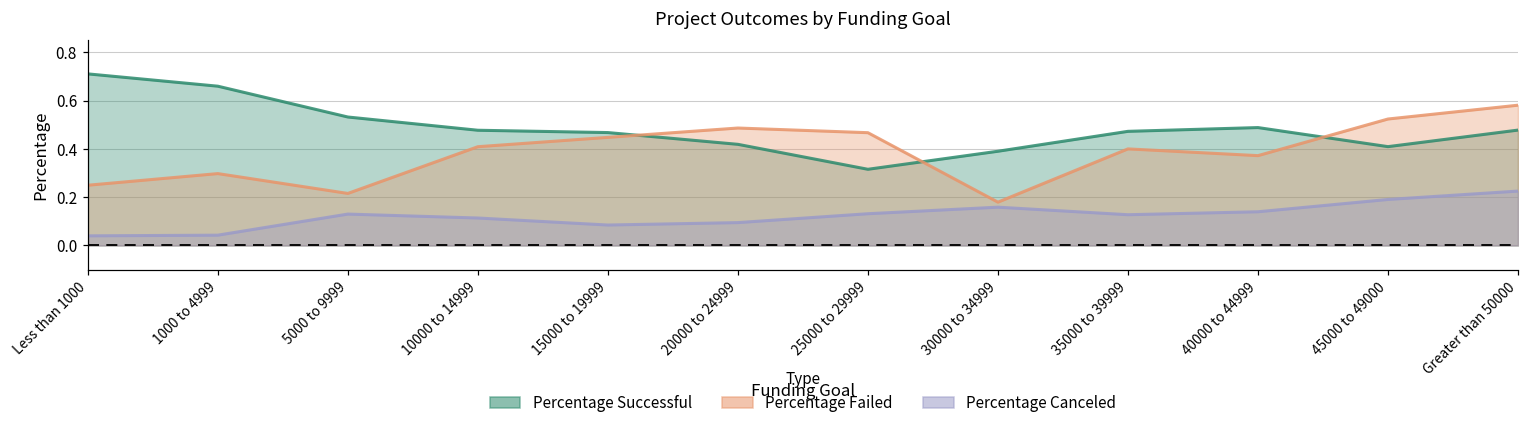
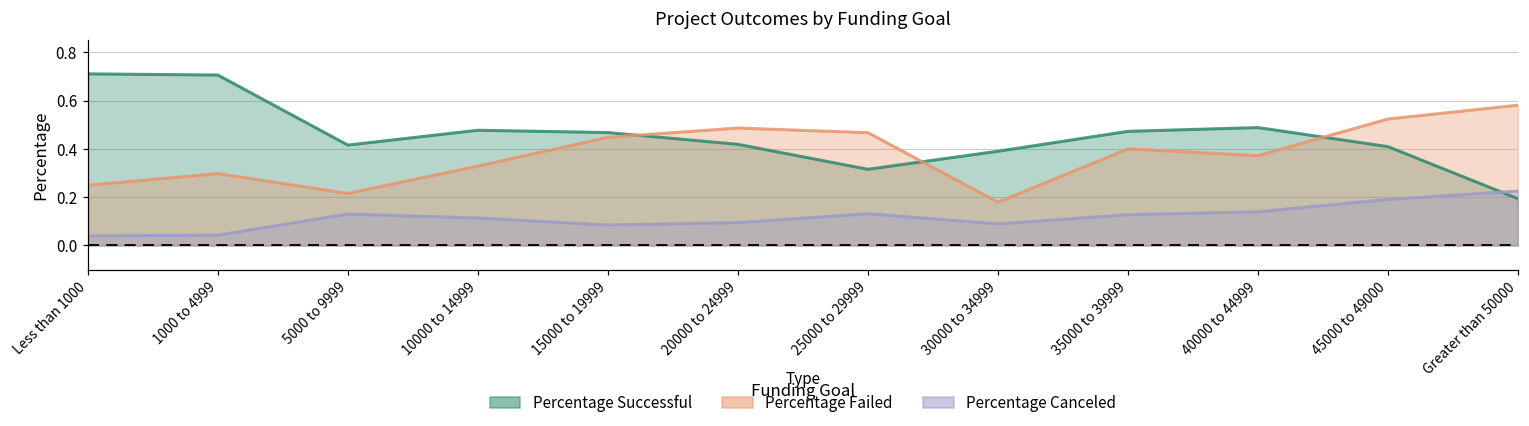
Percentage Successful, 1000 to 4999: 0.66 -> 0.71
Percentage Successful, 5000 to 9999: 0.53 -> 0.42
Percentage Failed, 10000 to 14999: 0.41 -> 0.33
Percentage Canceled, 30000 to 34999: 0.16 -> 0.09
Percentage Successful, Greater than 50000: 0.48 -> 0.19
